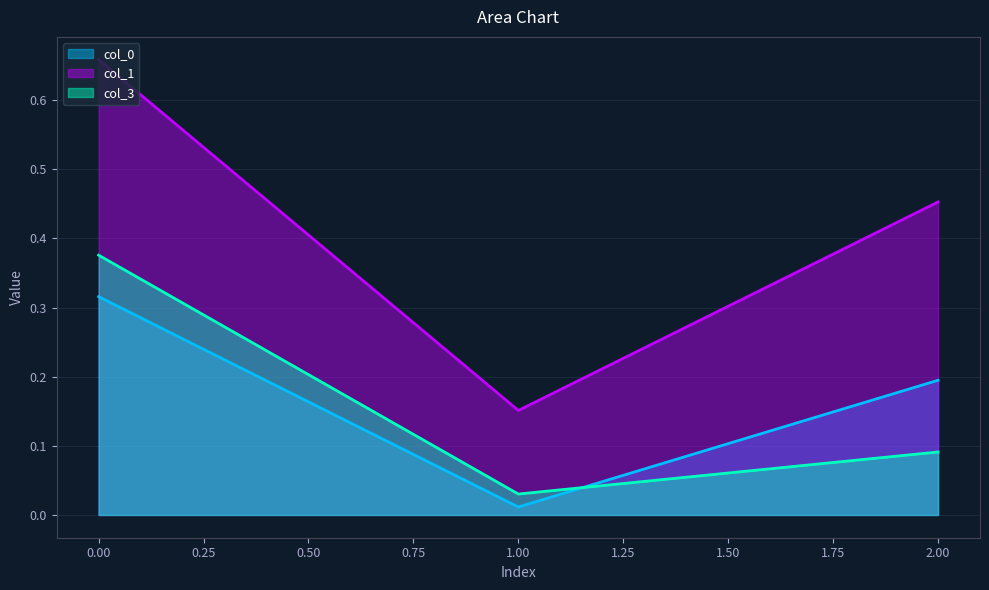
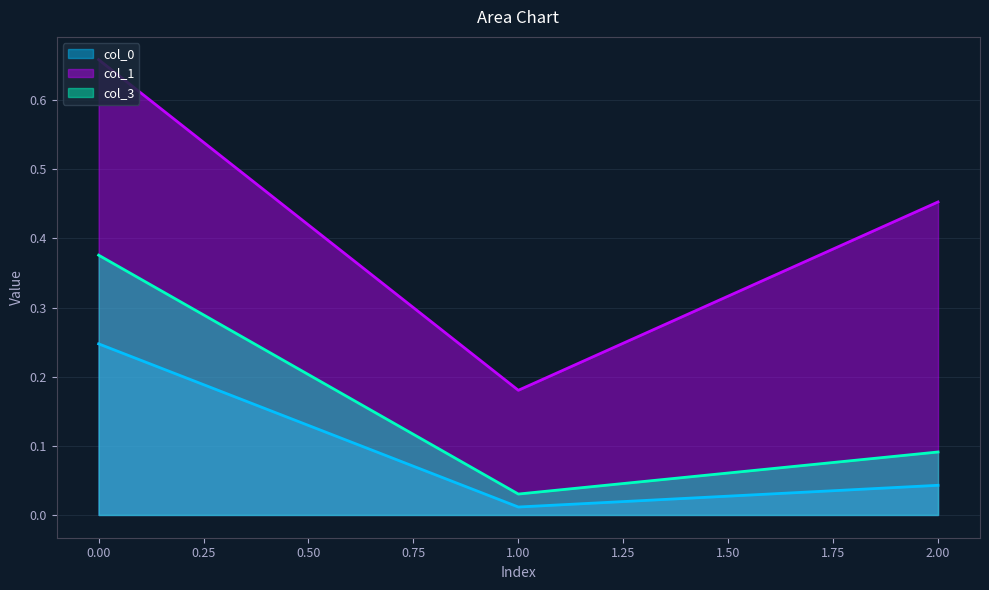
col_0, 0.00: 0.32 -> 0.25
col_1, 1.00: 0.15 -> 0.18
col_0, 2.00: 0.19 -> 0.04
